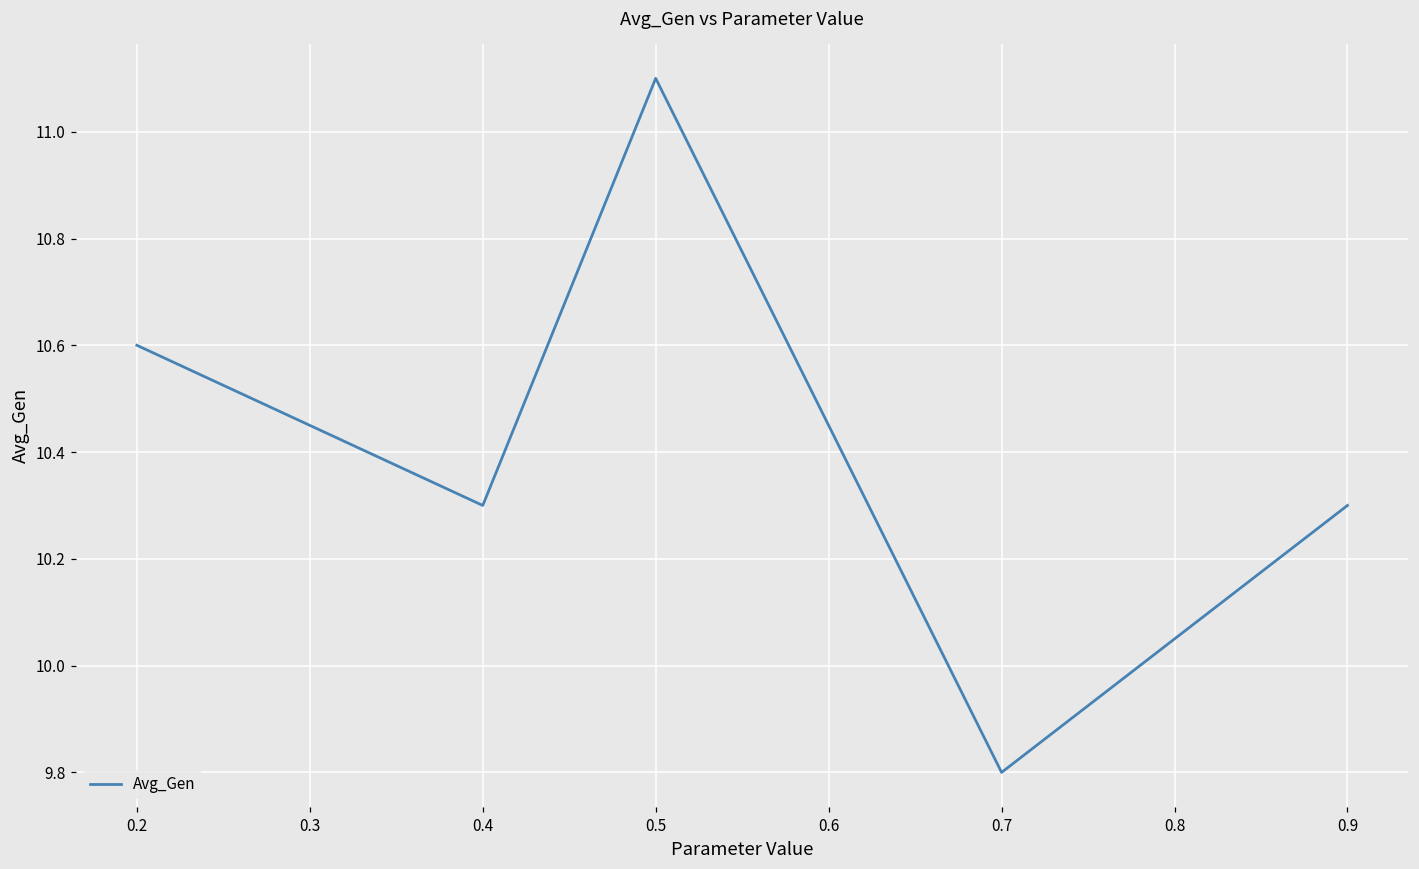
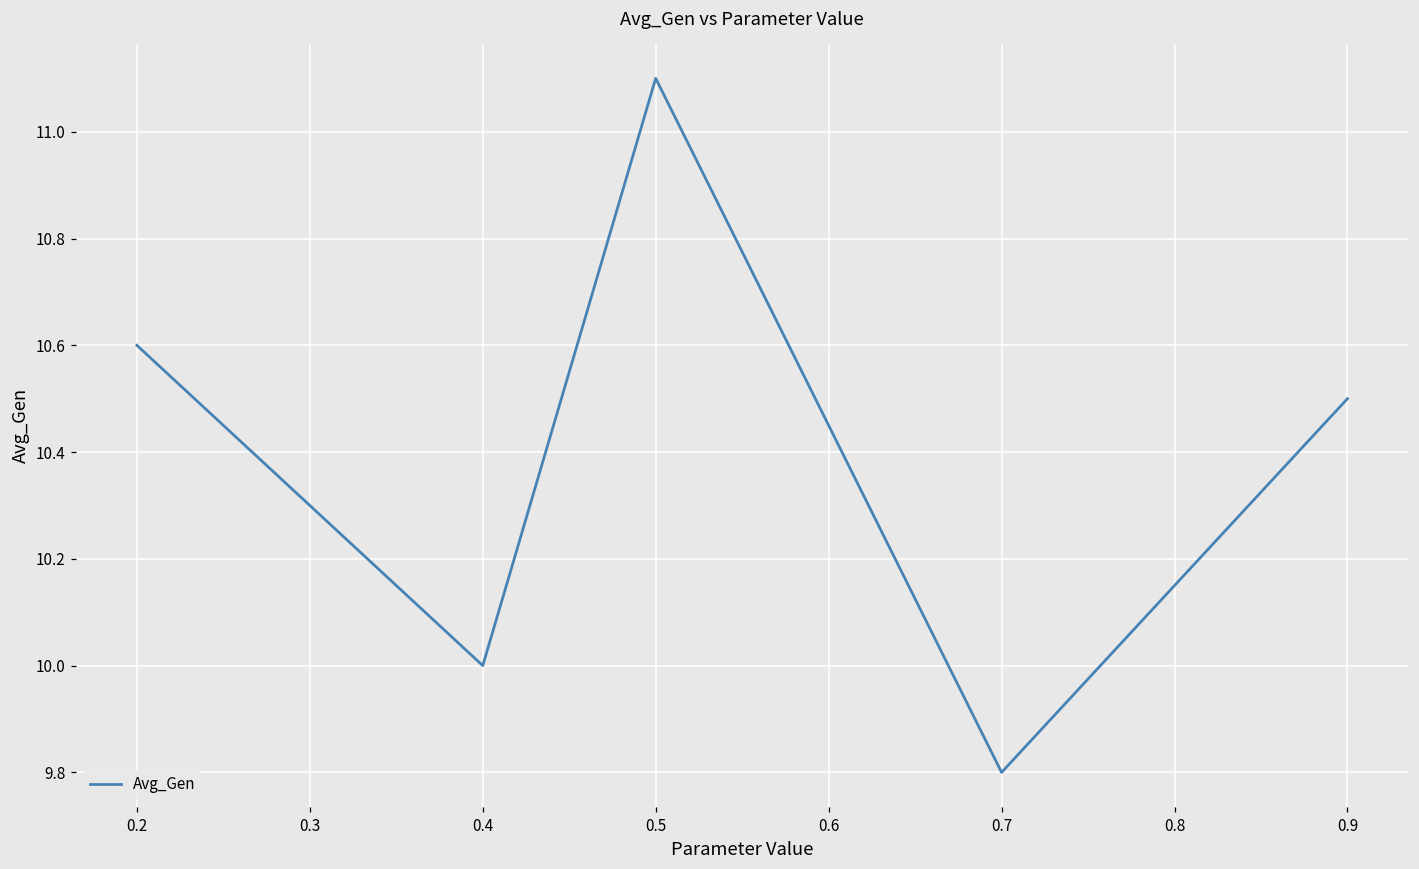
0.4: 10.3 -> 10.0
0.9: 10.3 -> 10.5
